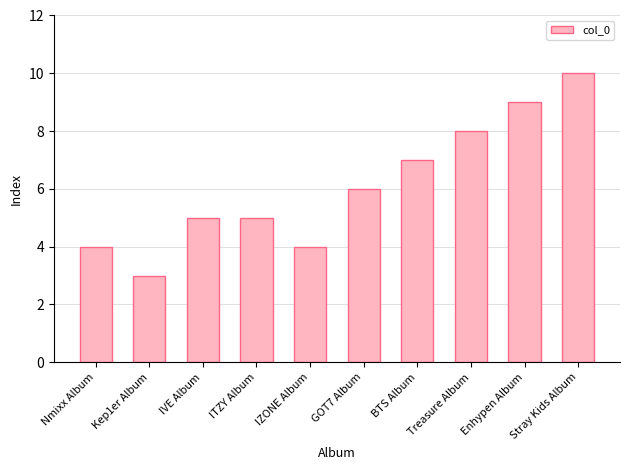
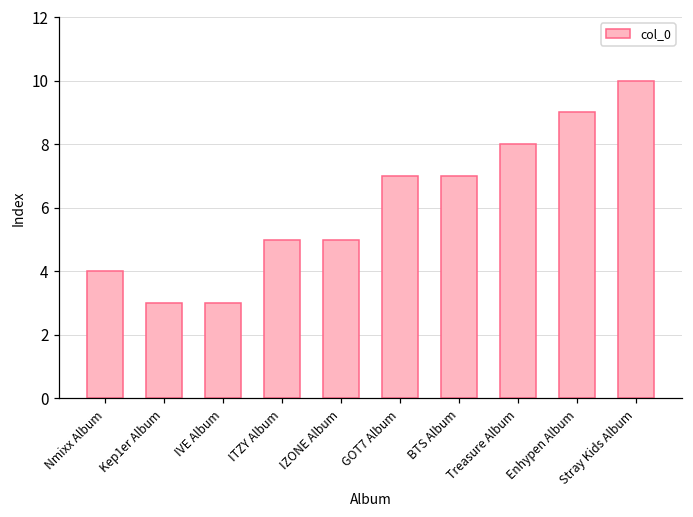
IVE Album: 5 -> 3
IZONE Album: 4 -> 5
GOT7 Album: 6 -> 7
